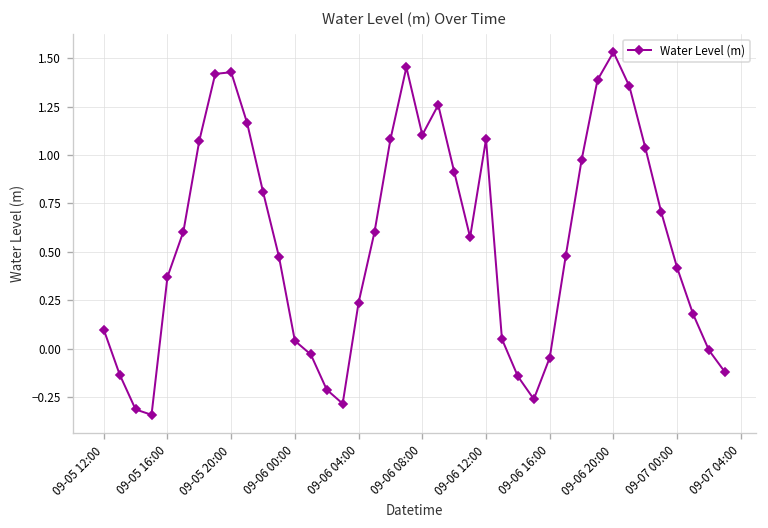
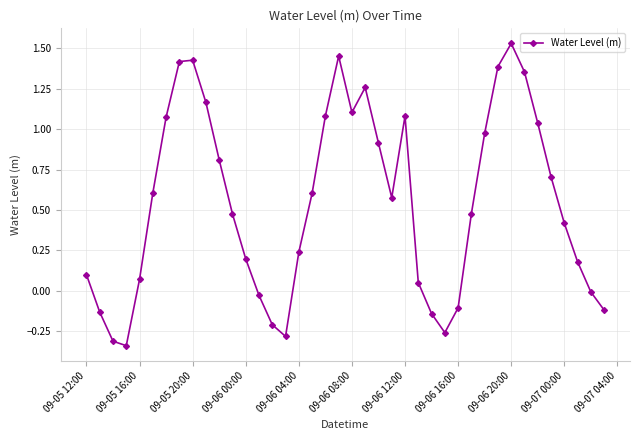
09-05 16:00: 0.37 -> 0.07
09-06 00:00: 0.04 -> 0.20
09-06 16:00: -0.05 -> -0.11
